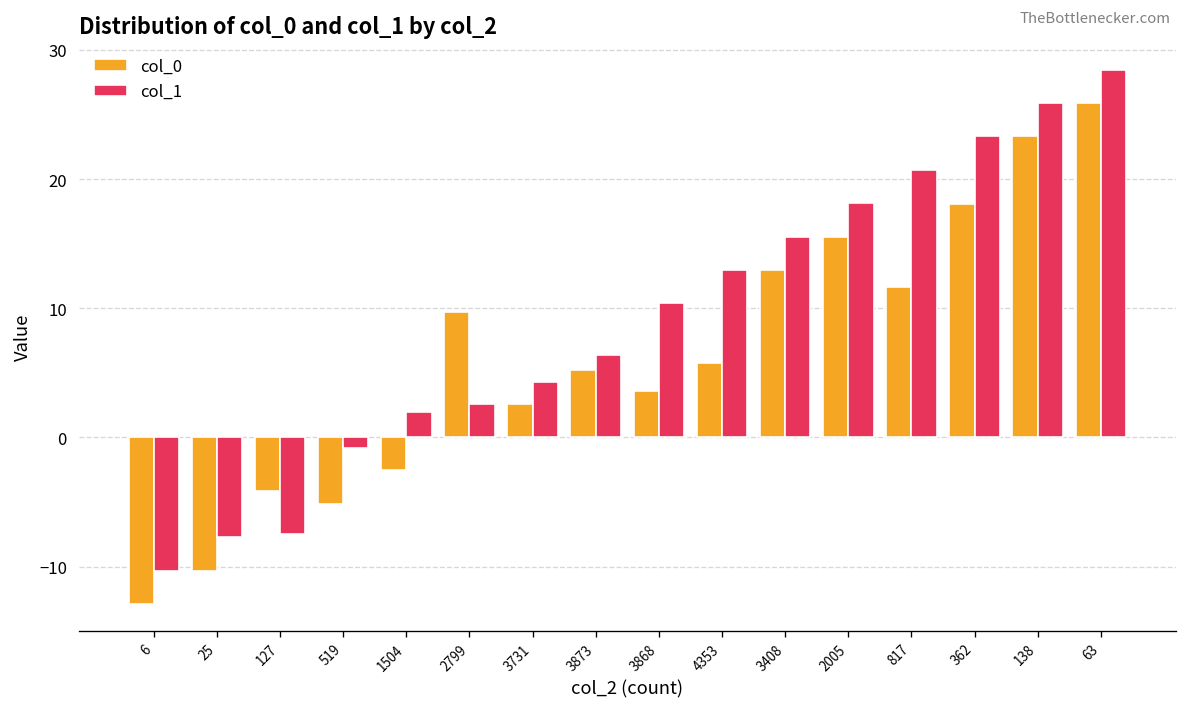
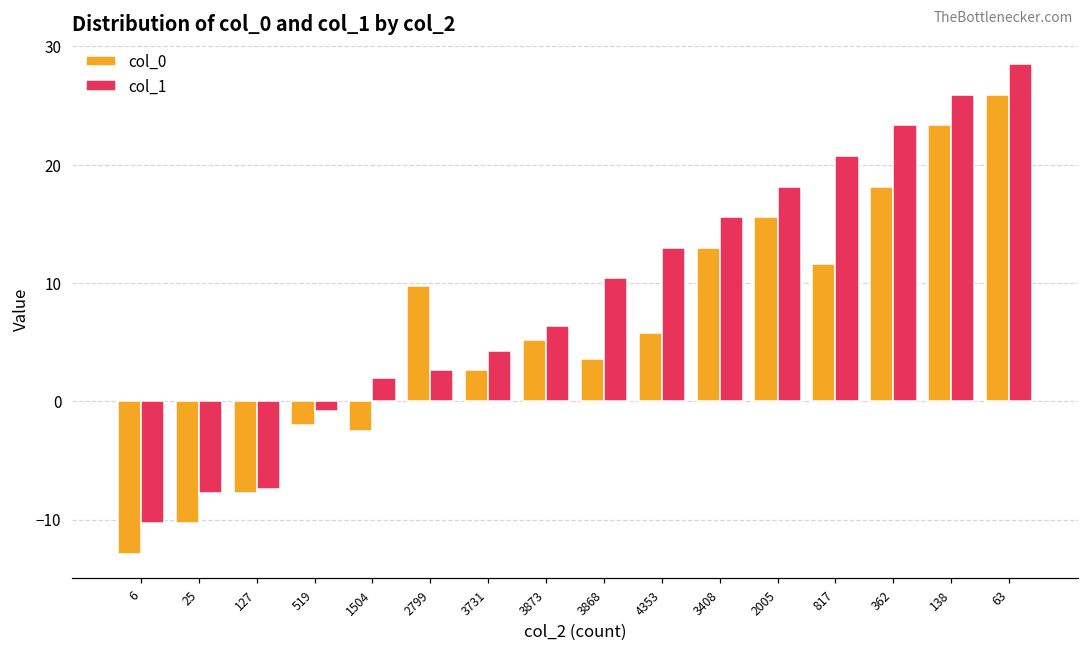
col_0, 127: -4.2 -> -7.7
col_0, 519: -5.1 -> -2.0
